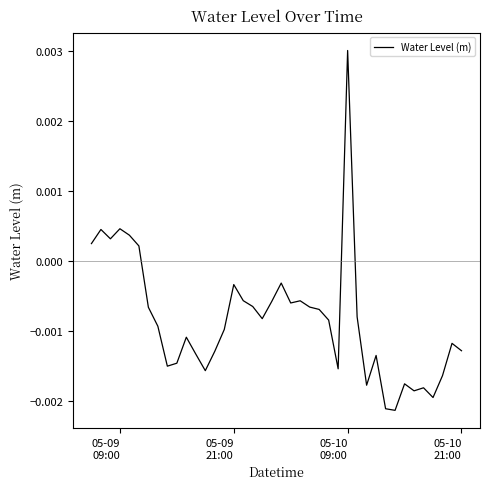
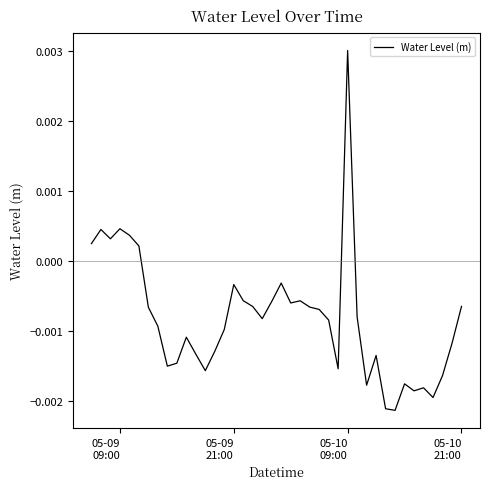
05-10 21:00: -0.0013 -> -0.0006
